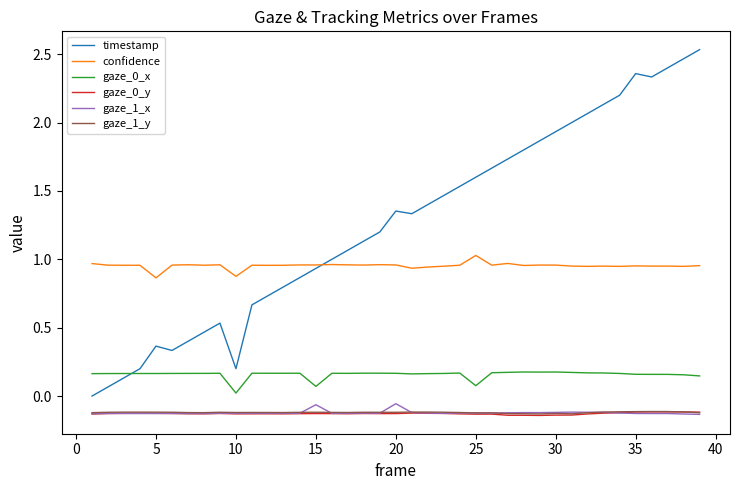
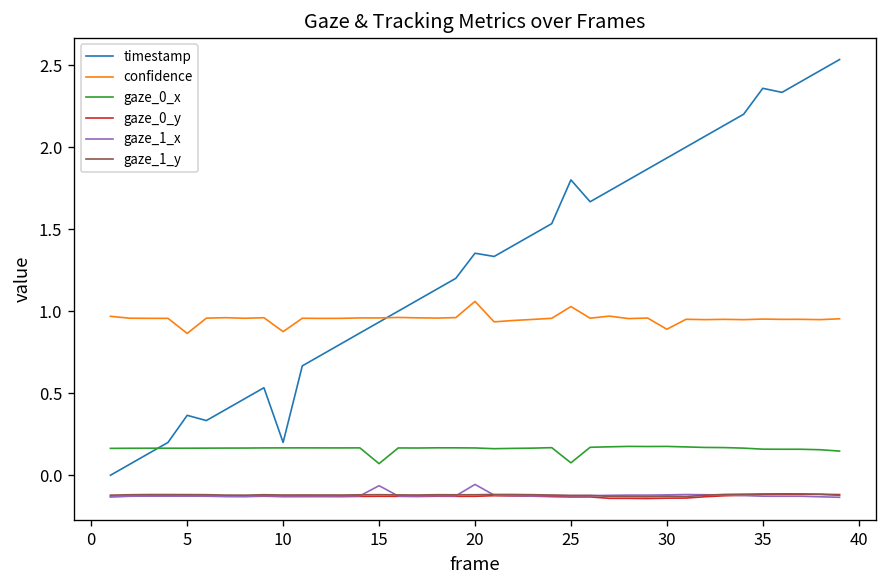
gaze_0_x, 10: 0.02 -> 0.17
confidence, 20: 0.96 -> 1.06
timestamp, 25: 1.6 -> 1.8
confidence, 30: 0.96 -> 0.89
